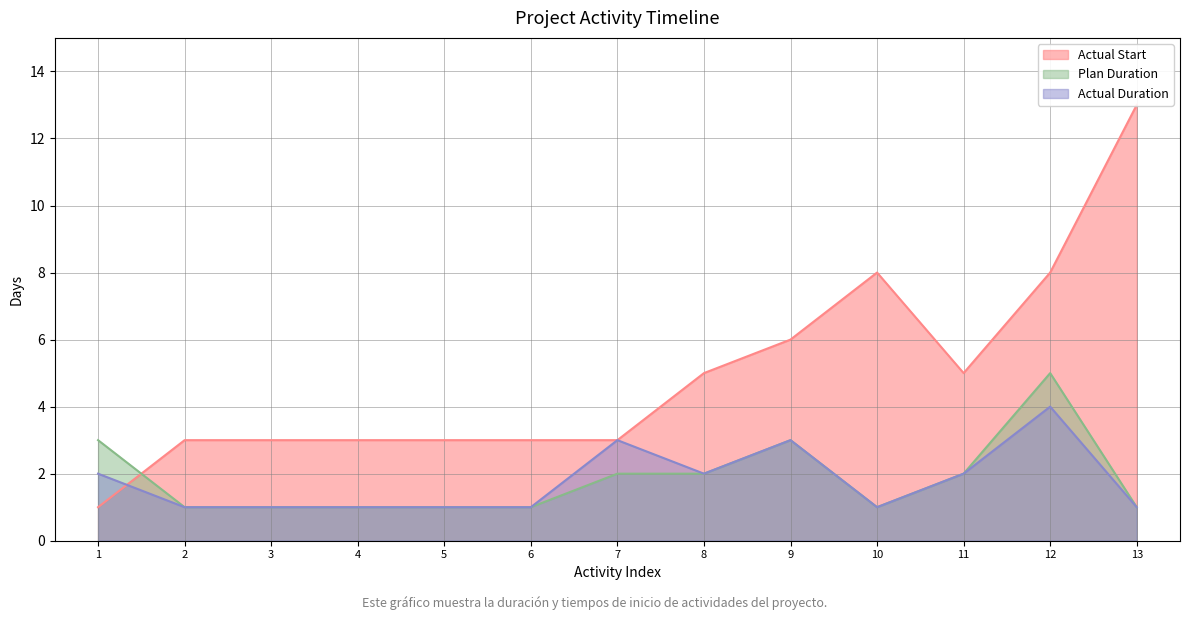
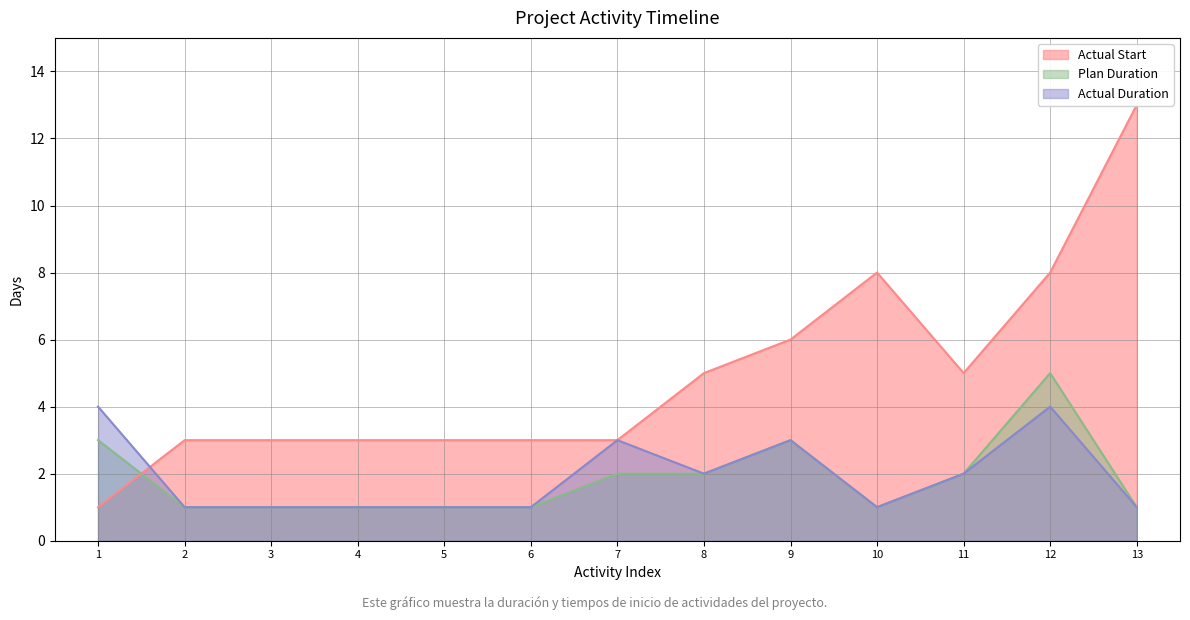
Actual Duration, 1: 2 -> 4
